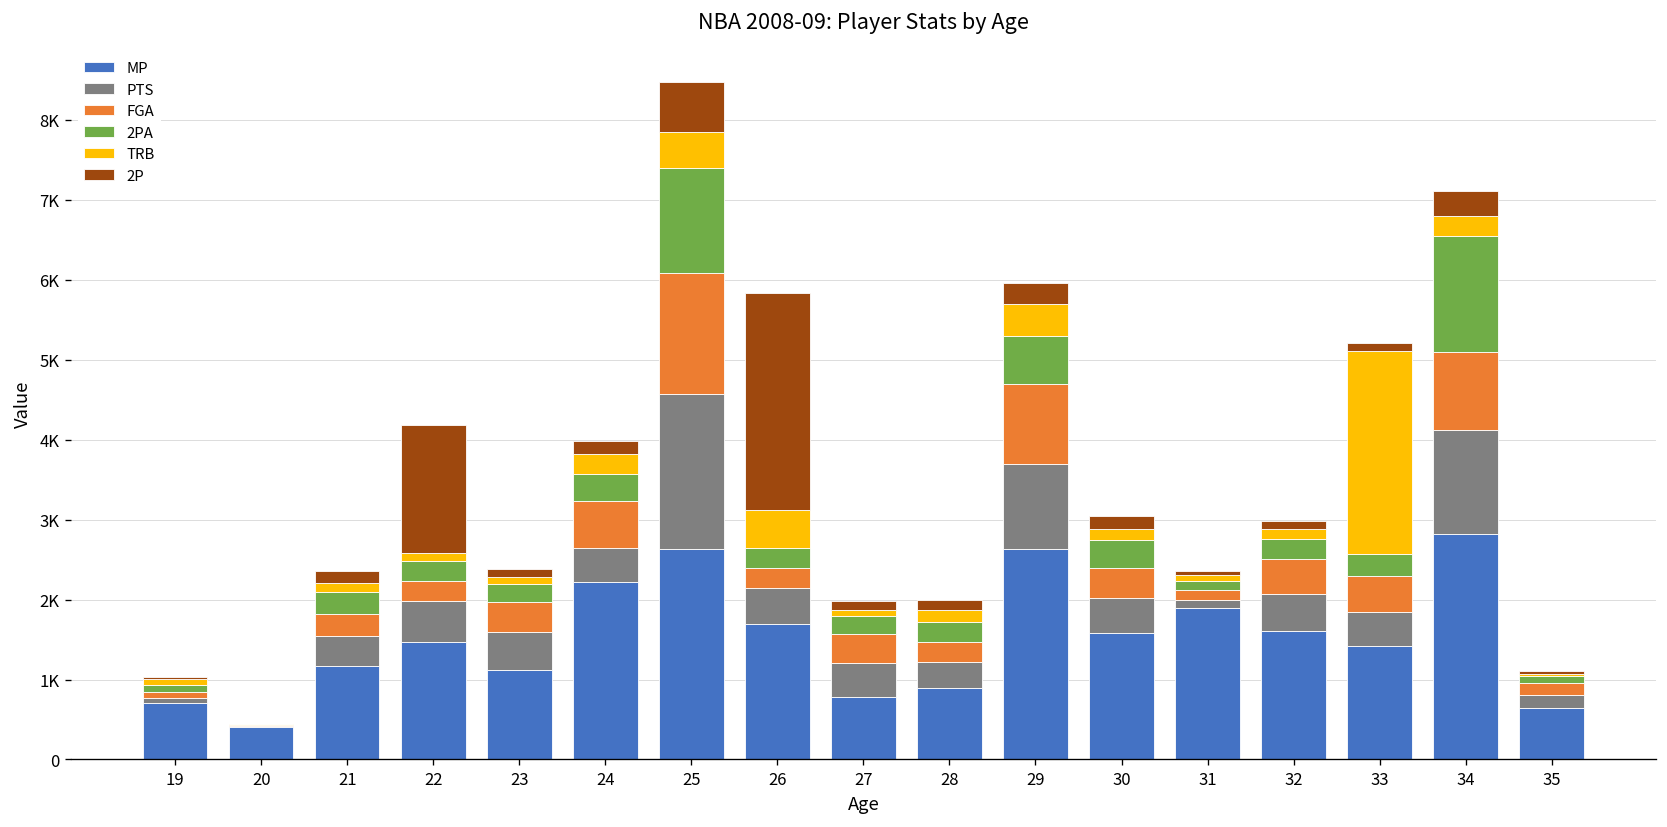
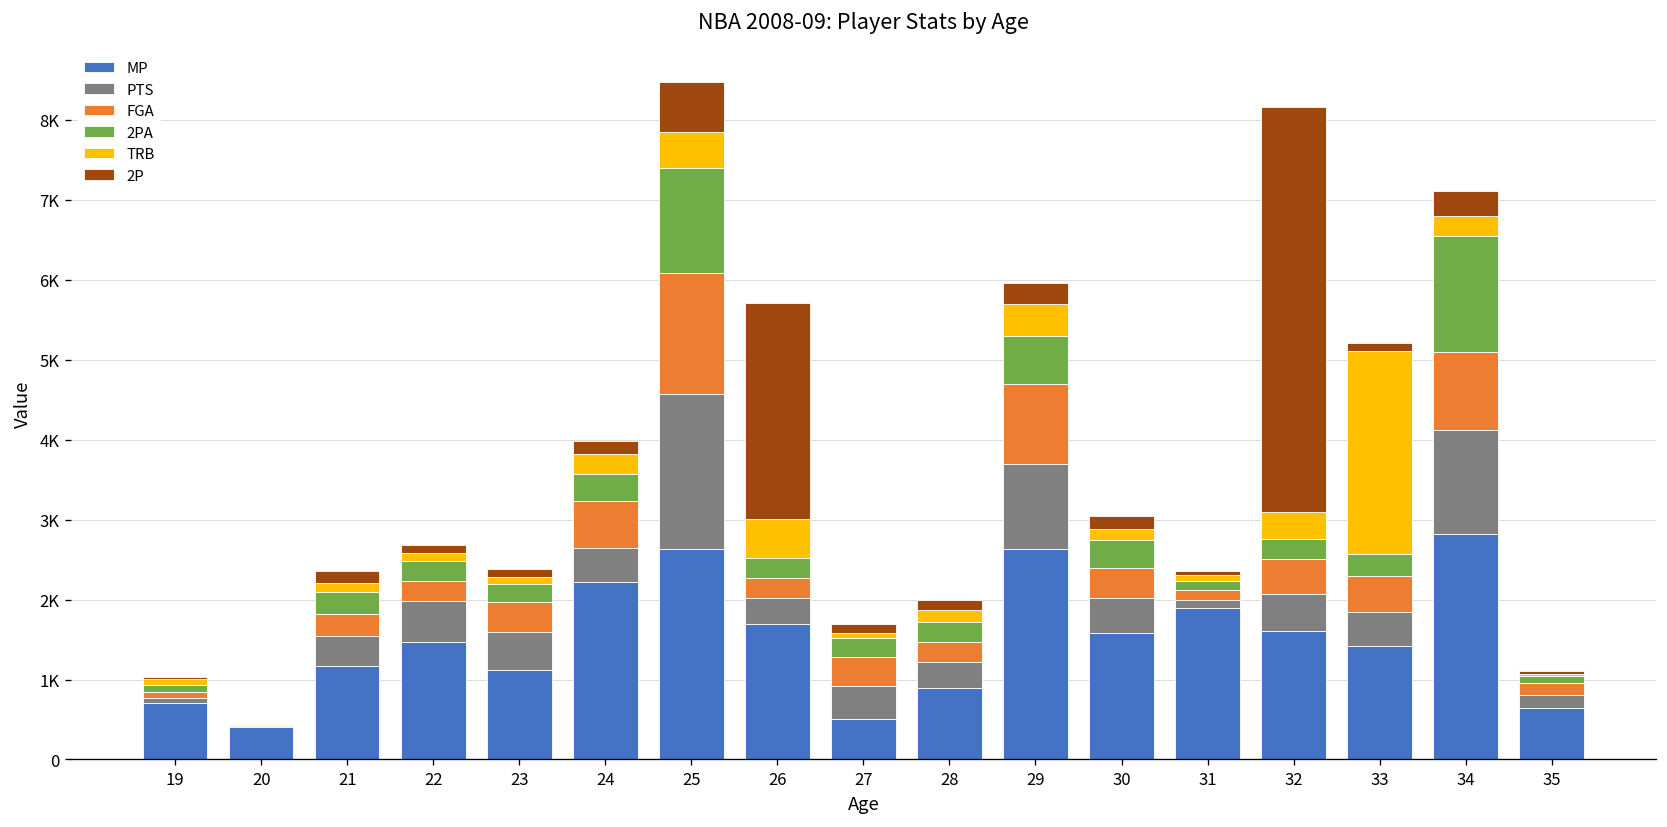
2P, 22: 1600 -> 100
PTS, 26: 400 -> 300
MP, 27: 800 -> 500
TRB, 32: 100 -> 300
2P, 32: 100 -> 5100
